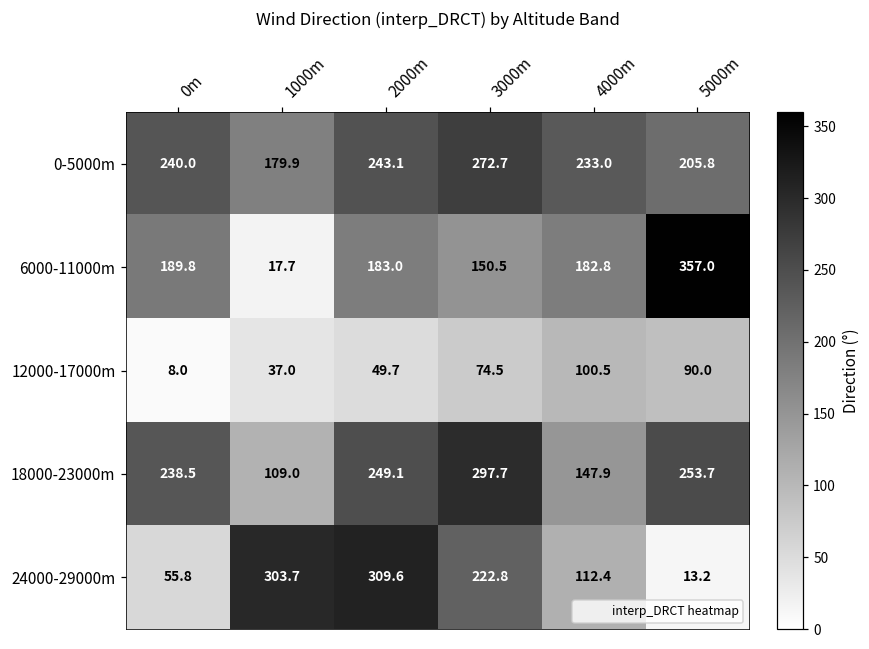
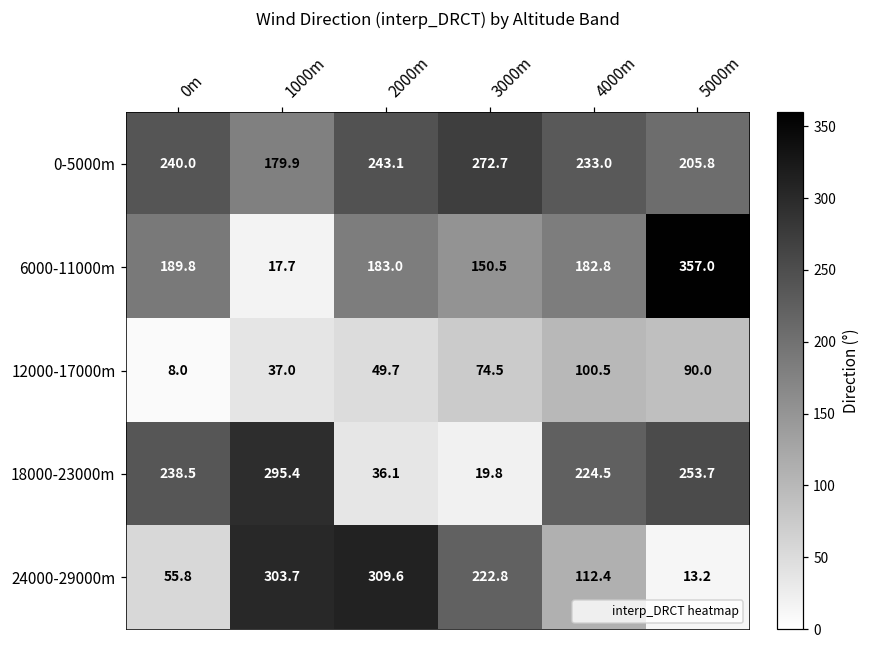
18000-23000m, 1000m: 109.0 -> 295.4
18000-23000m, 2000m: 249.1 -> 36.1
18000-23000m, 3000m: 297.7 -> 19.8
18000-23000m, 4000m: 147.9 -> 224.5
